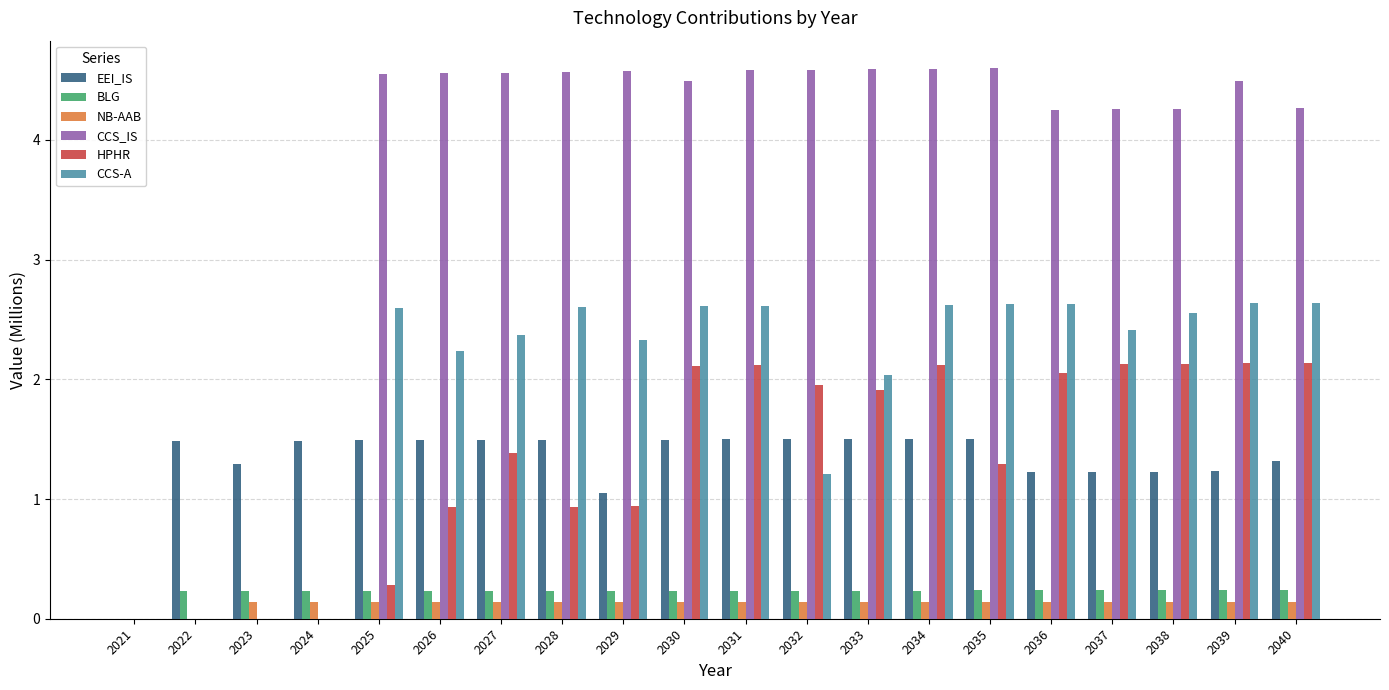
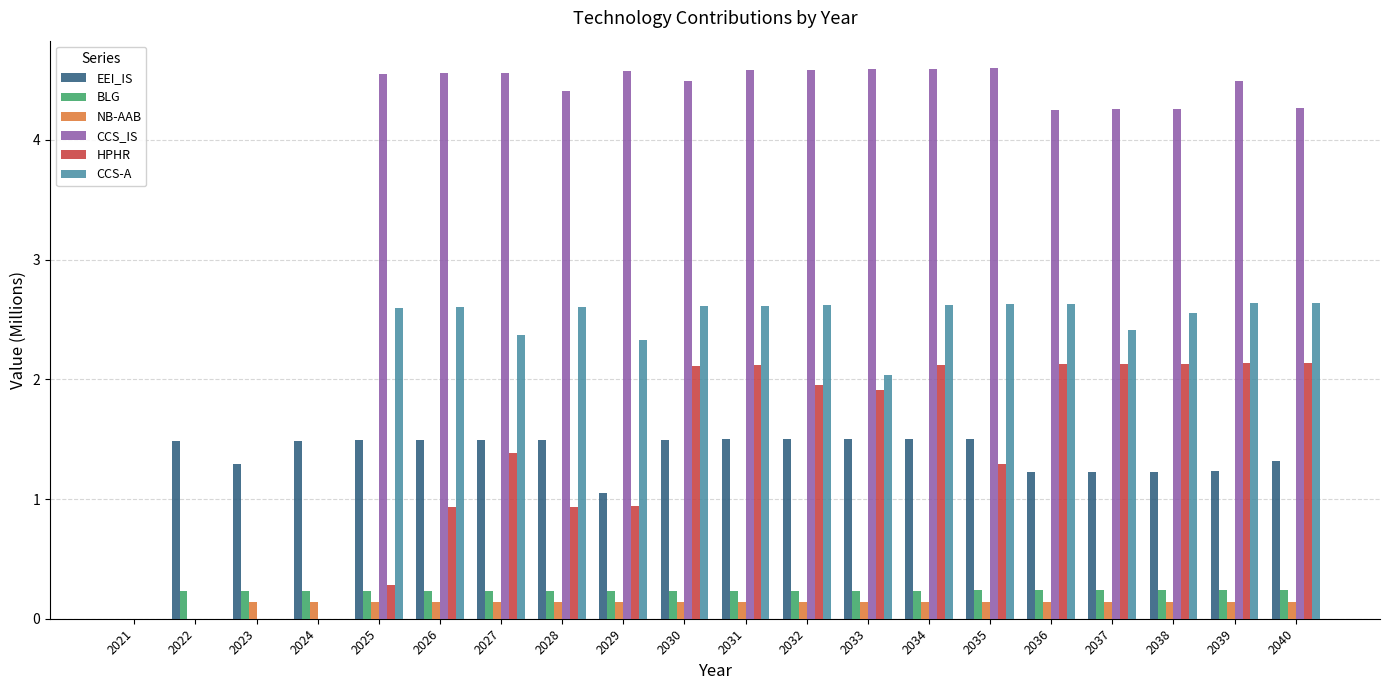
CCS-A, 2026: 2.24 -> 2.60
CCS_IS, 2028: 4.57 -> 4.41
CCS-A, 2032: 1.21 -> 2.62
HPHR, 2036: 2.05 -> 2.13
